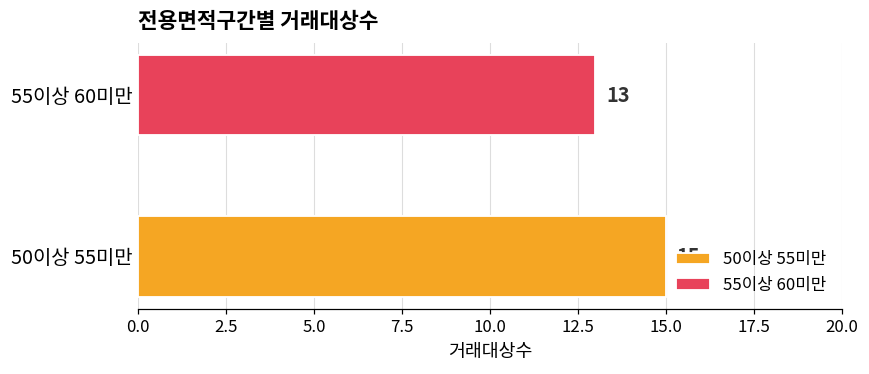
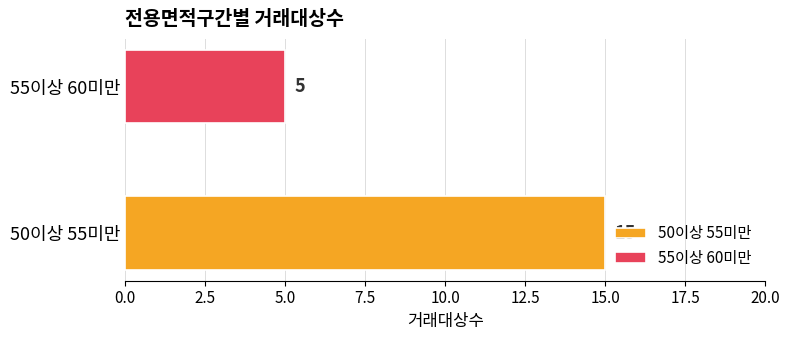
55이상 60미만: 13 -> 5
